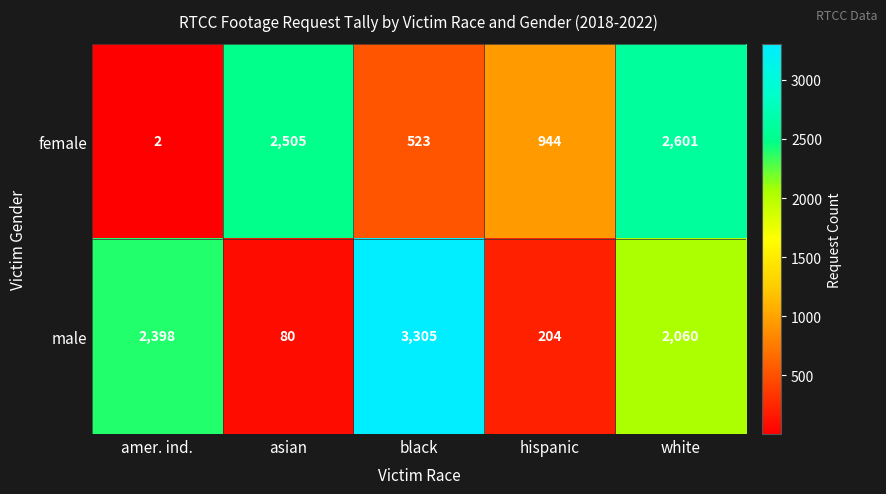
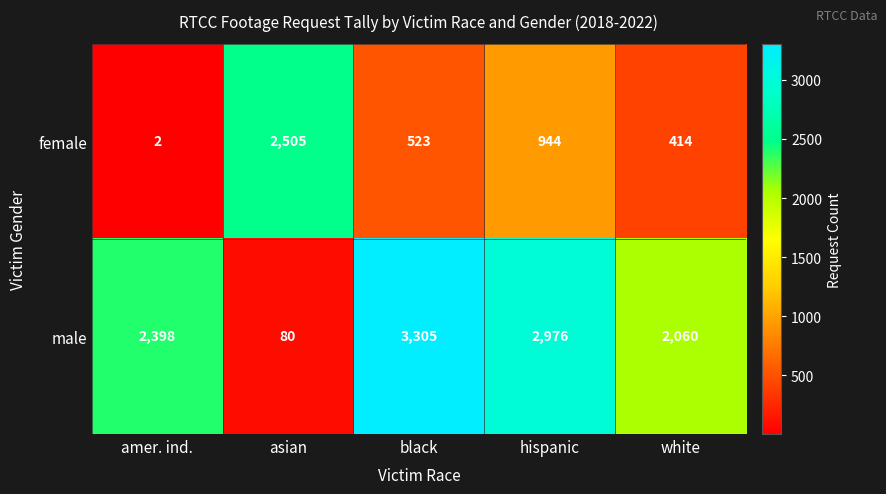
female, white: 2,601 -> 414
male, hispanic: 204 -> 2,976
